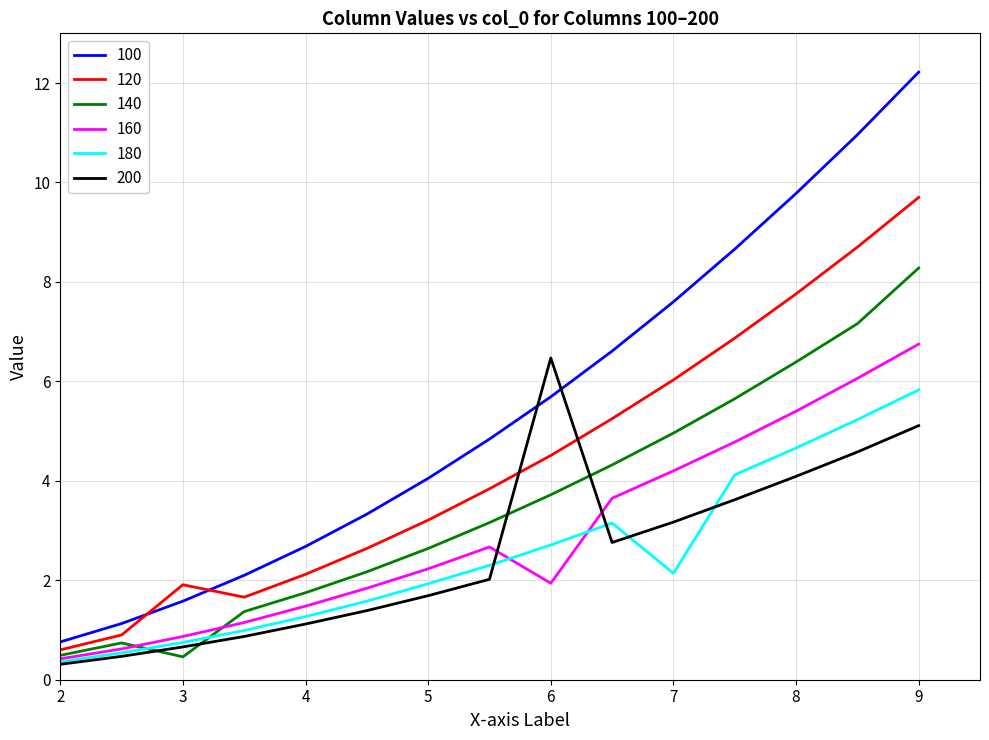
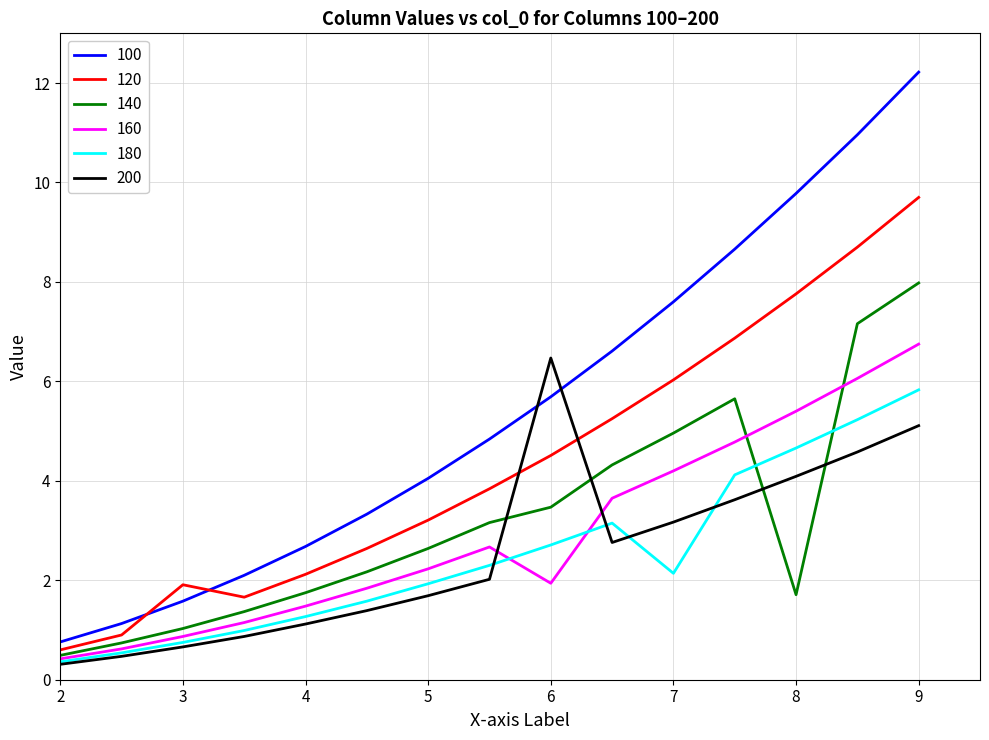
140, 3: 0.5 -> 1.0
140, 6: 3.7 -> 3.5
140, 8: 6.4 -> 1.7
140, 9: 8.3 -> 8.0
